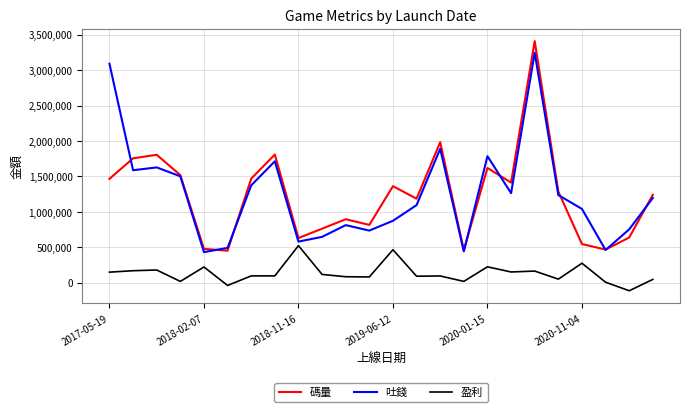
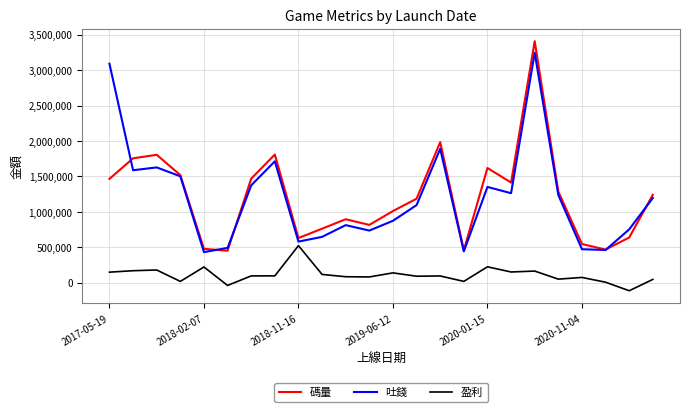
碼量, 2019-06-12: 1,400,000 -> 1,000,000
盈利, 2019-06-12: 500,000 -> 100,000
吐錢, 2020-01-15: 1,800,000 -> 1,400,000
吐錢, 2020-11-04: 1,000,000 -> 500,000
盈利, 2020-11-04: 300,000 -> 100,000
